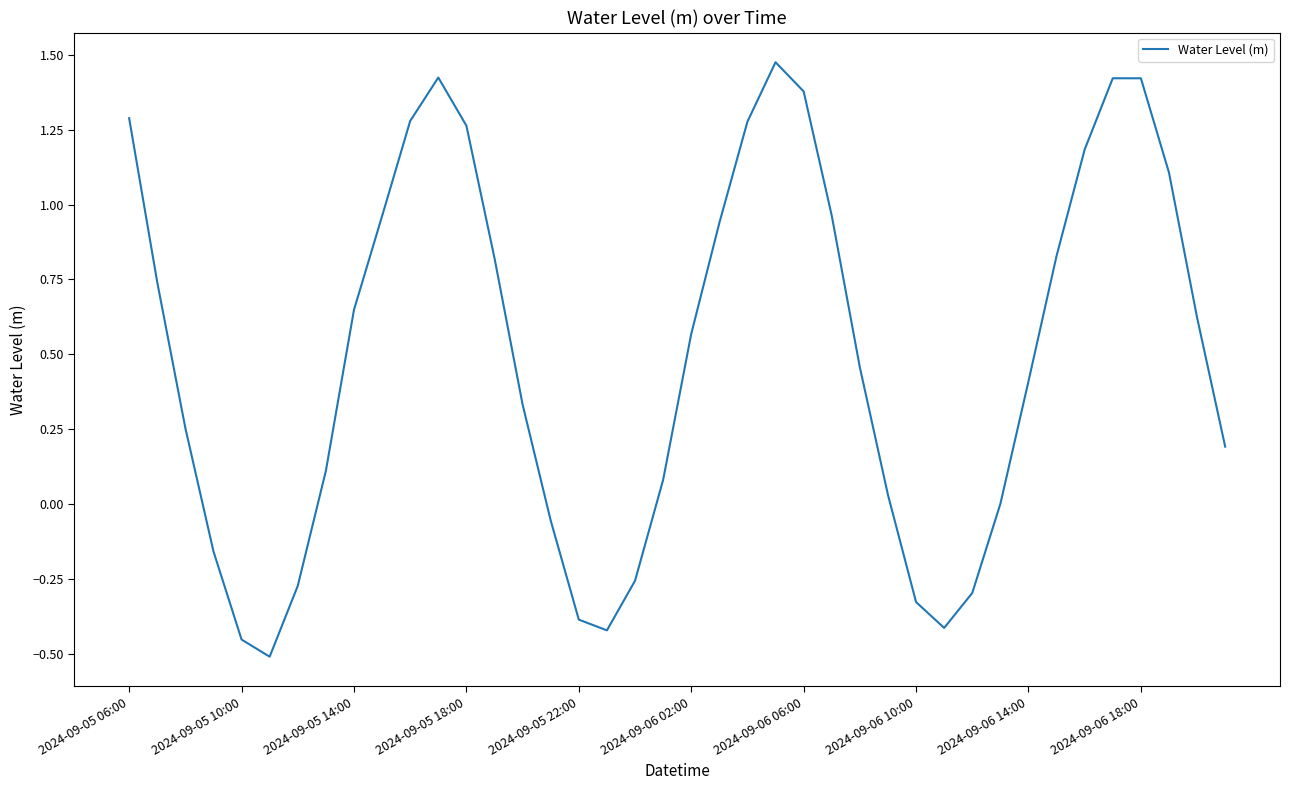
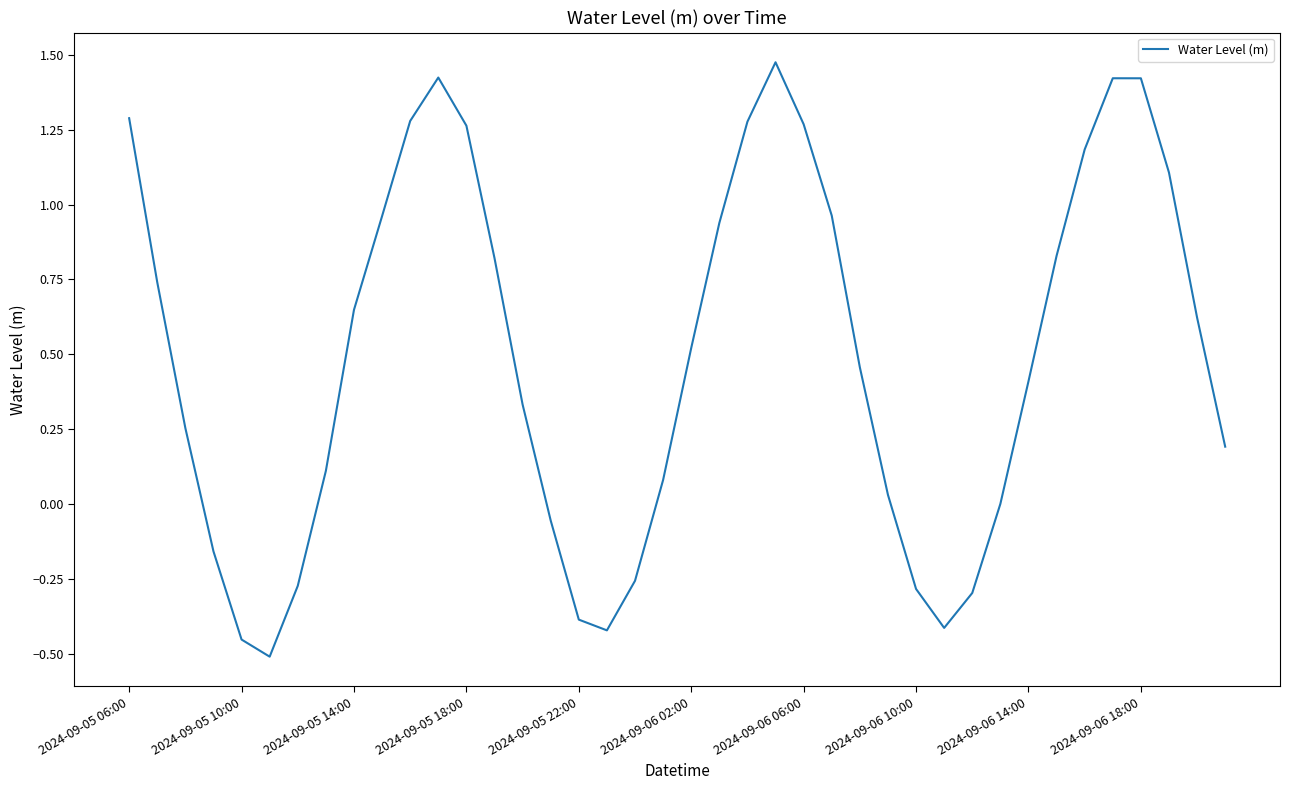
2024-09-06 02:00: 0.57 -> 0.52
2024-09-06 06:00: 1.38 -> 1.27
2024-09-06 10:00: -0.33 -> -0.28
